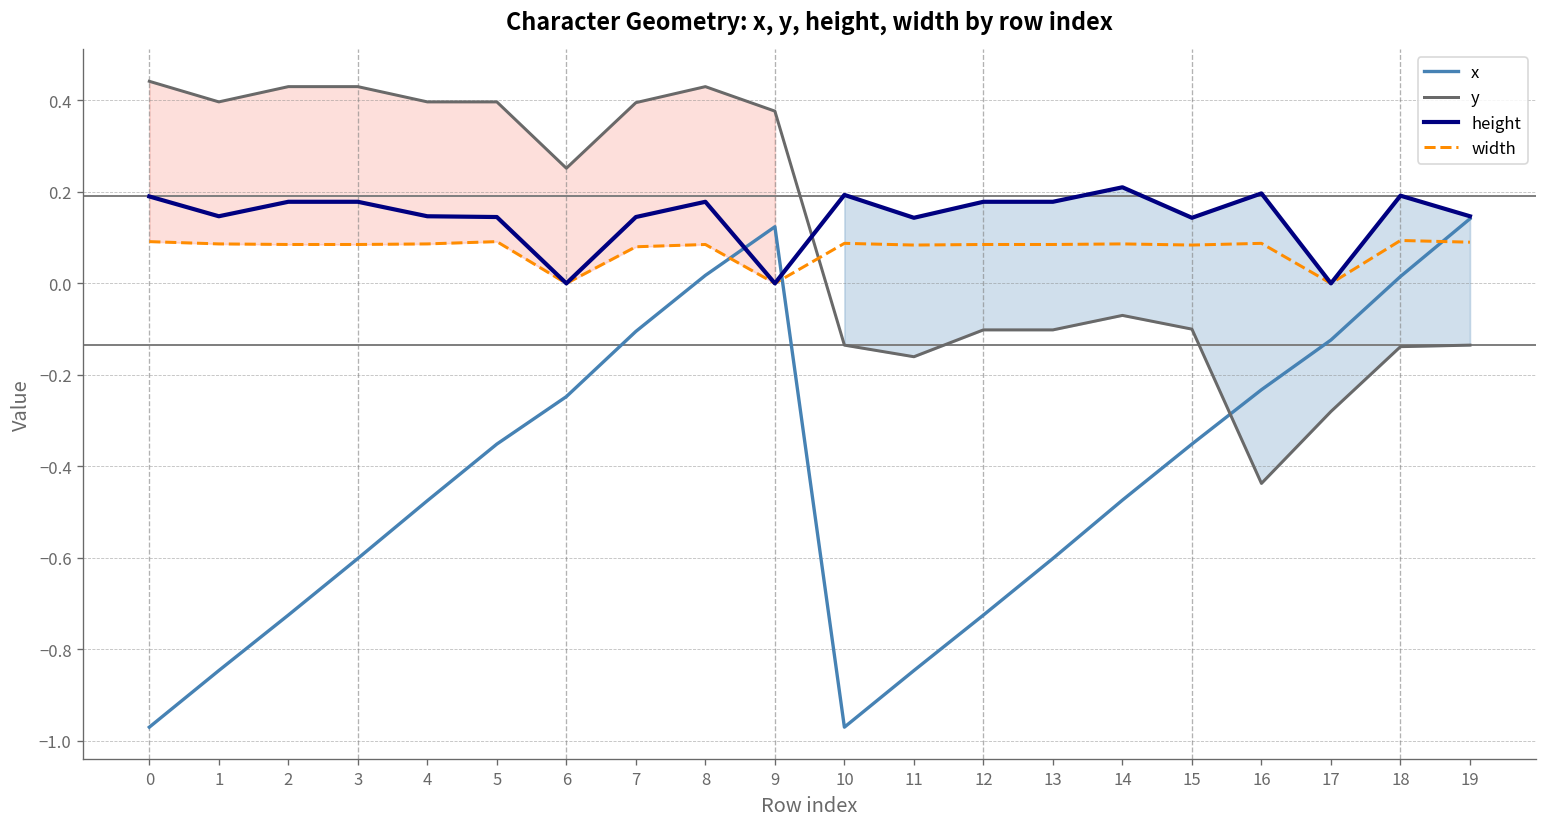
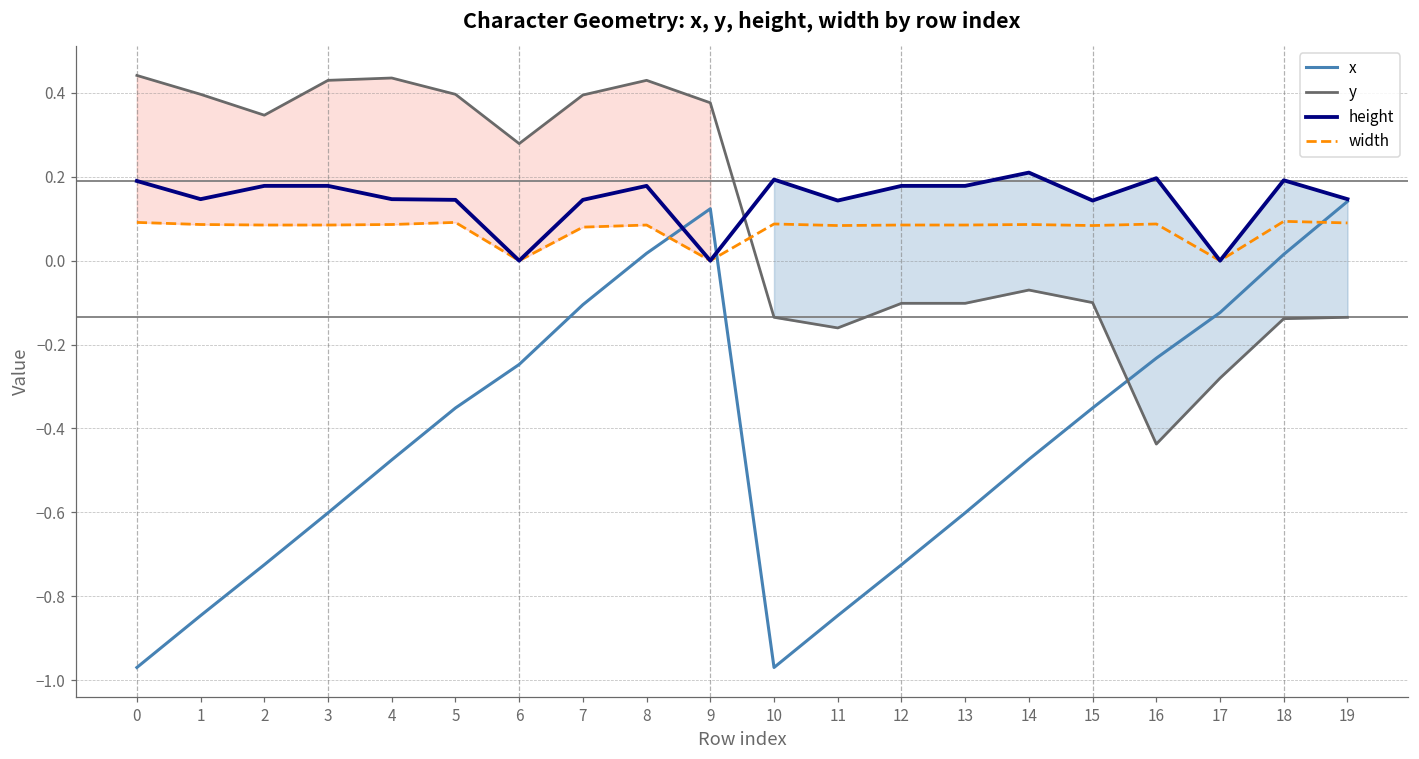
y, 2: 0.43 -> 0.35
y, 4: 0.40 -> 0.44
y, 6: 0.25 -> 0.28
